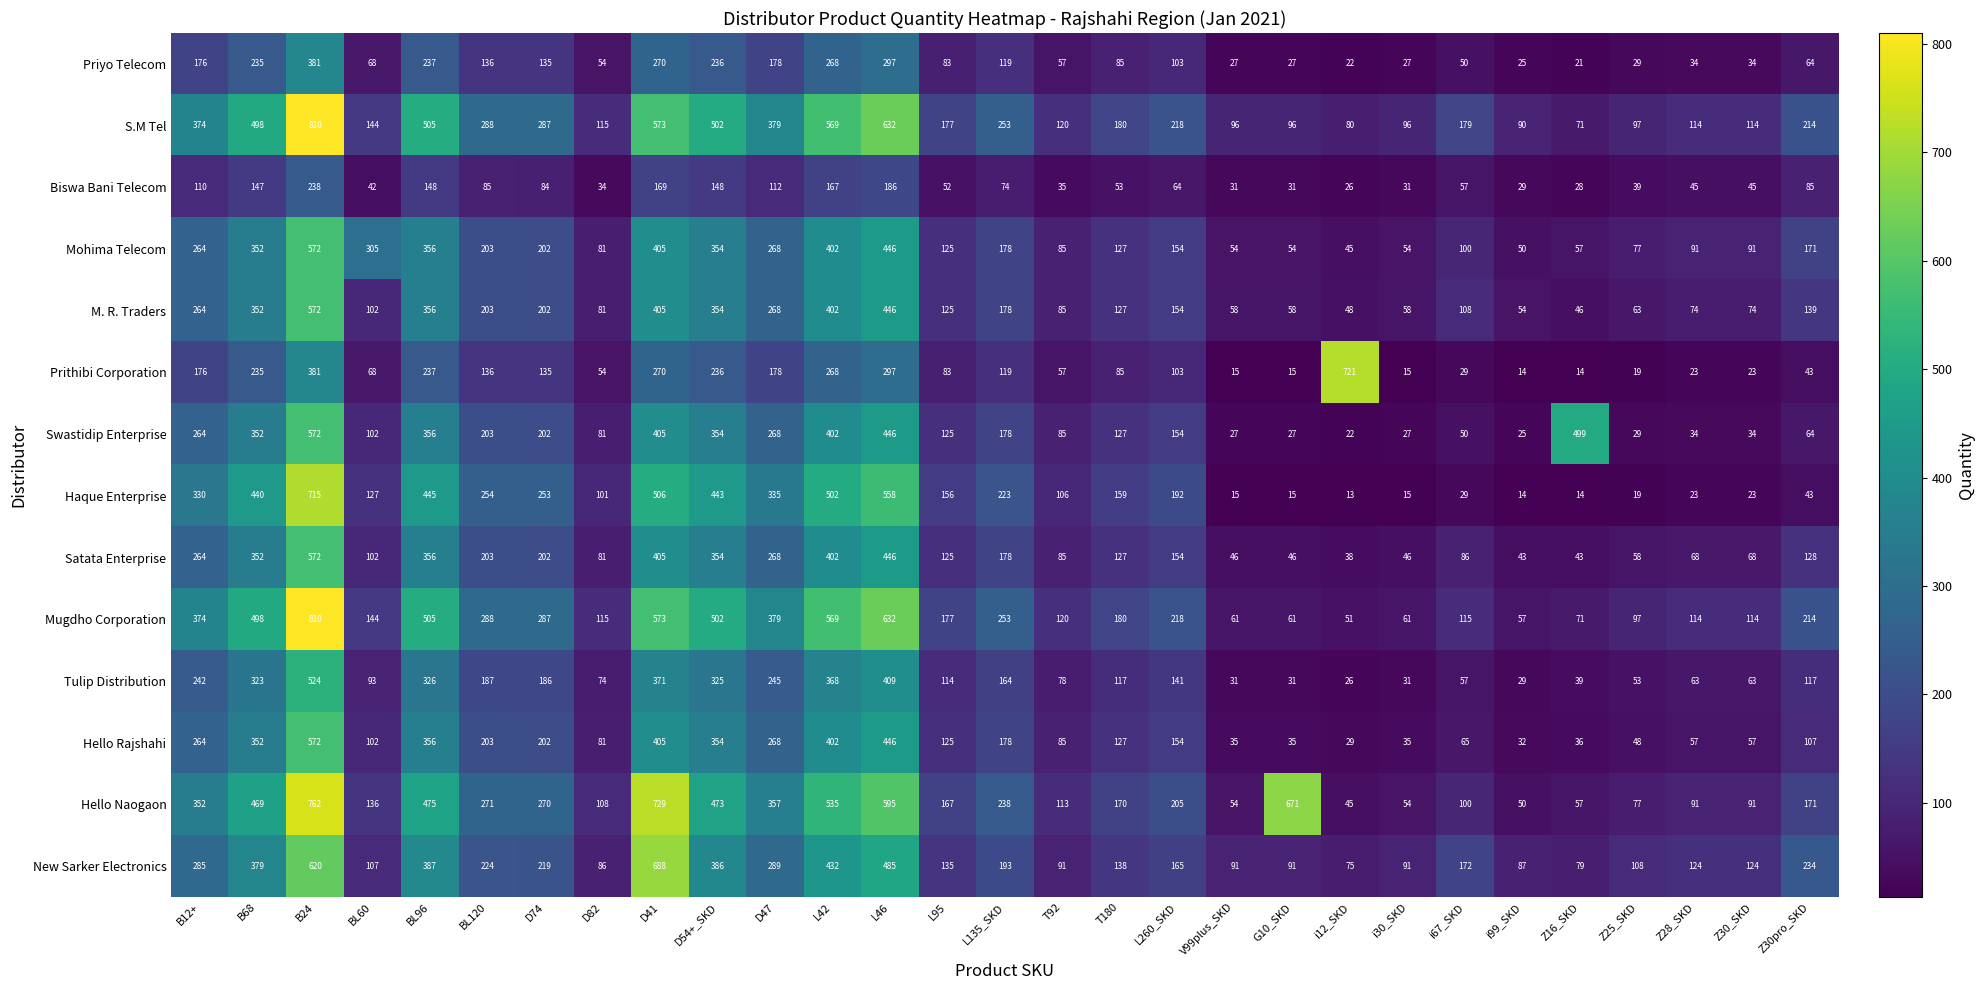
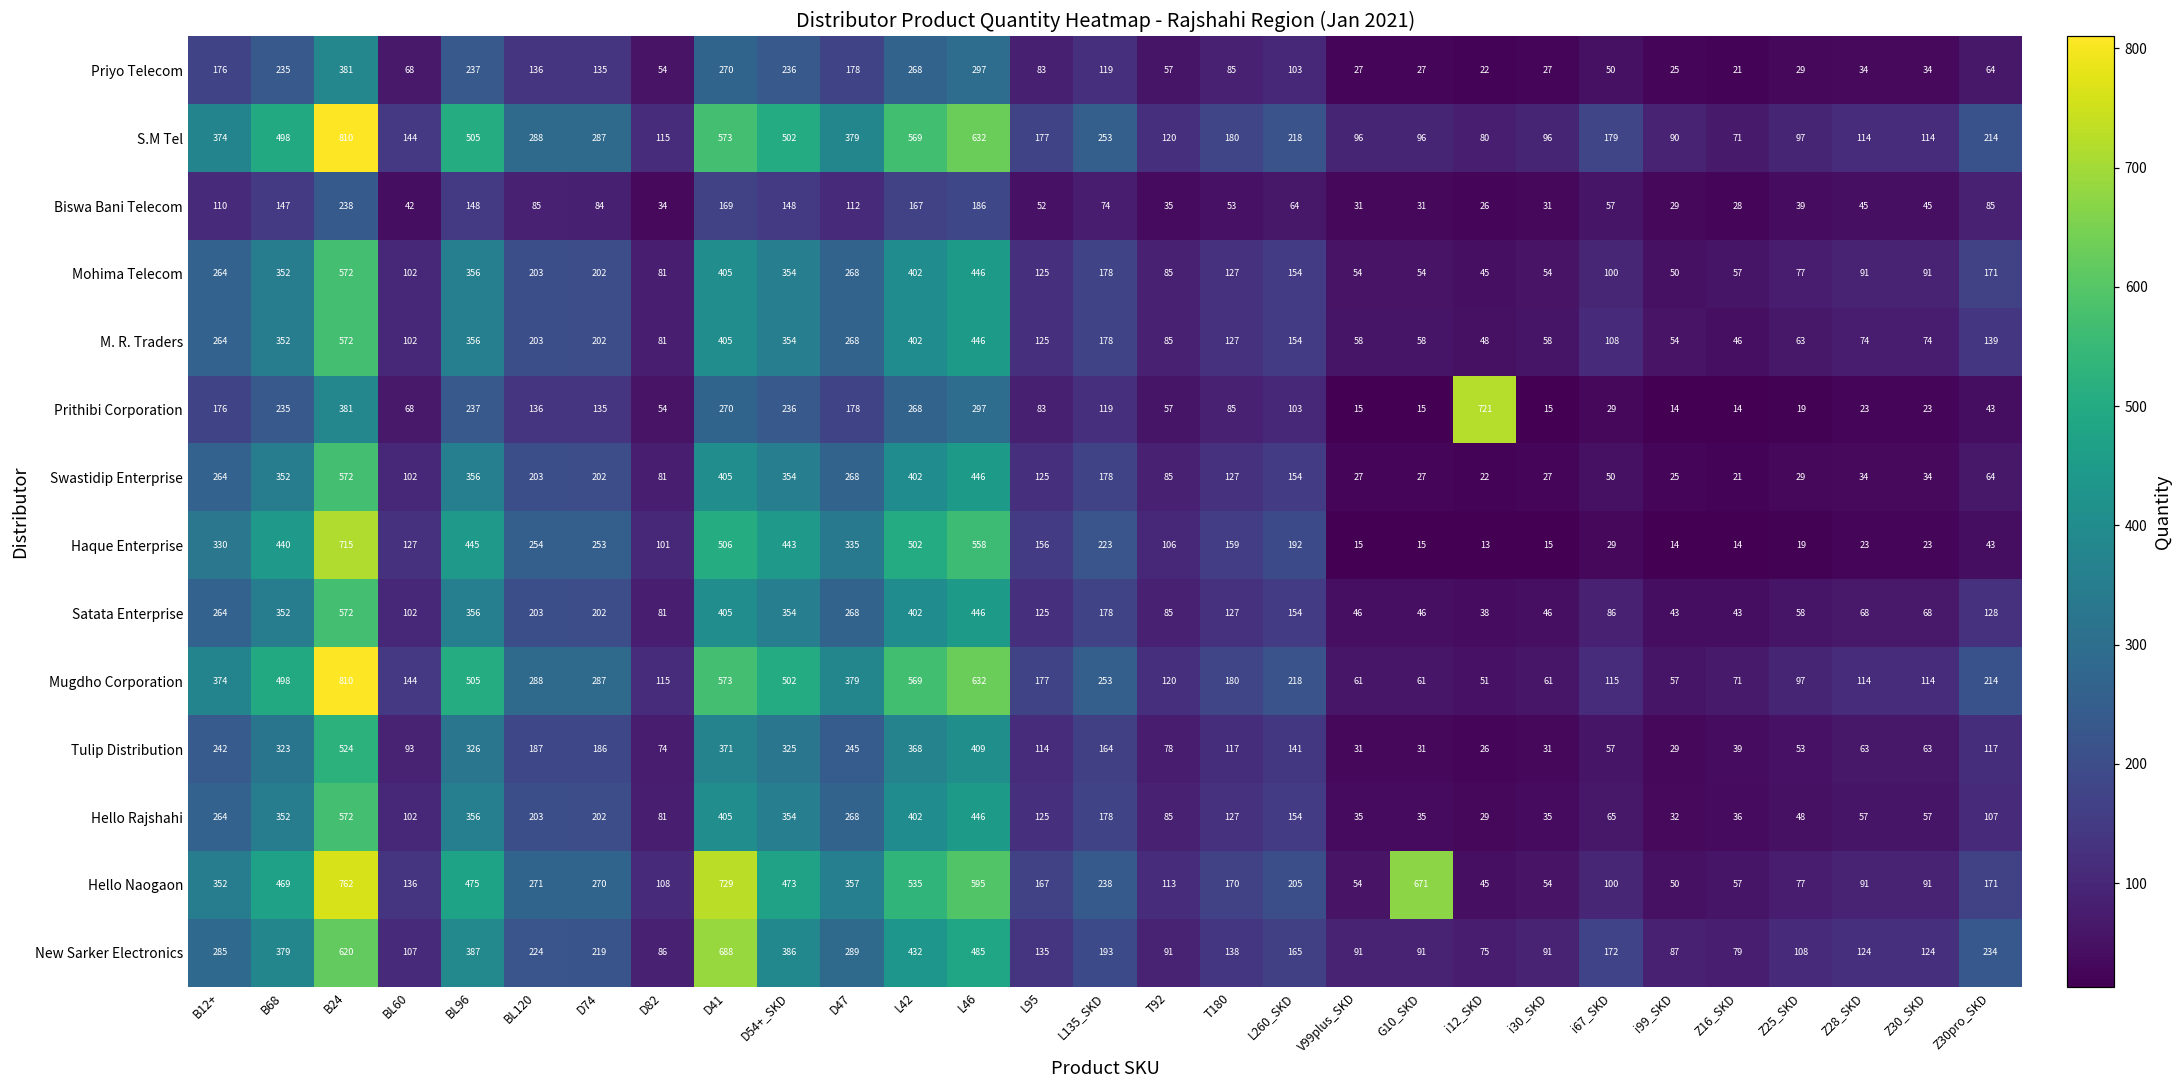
Mohima Telecom, BL60: 305 -> 102
Swastidip Enterprise, Z16_SKD: 499 -> 21
